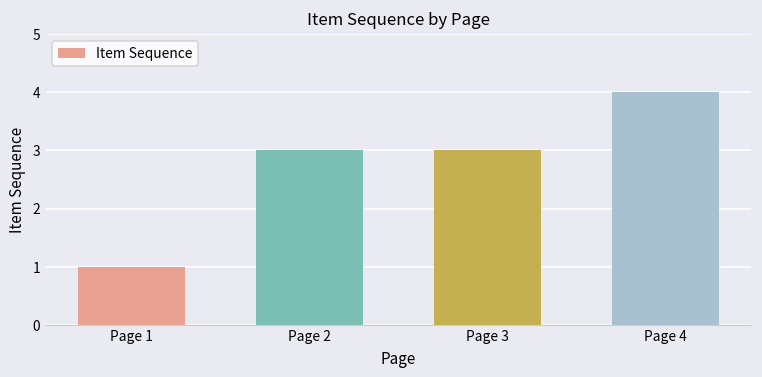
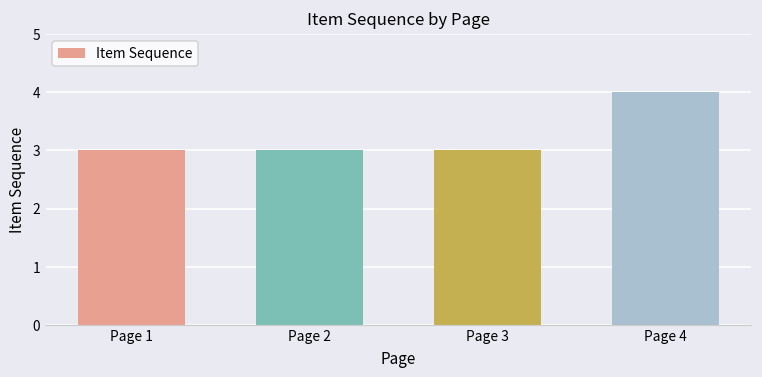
Page 1: 1 -> 3
